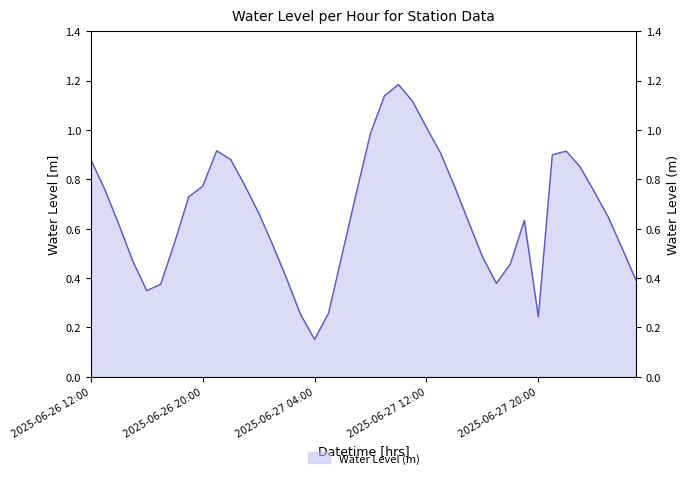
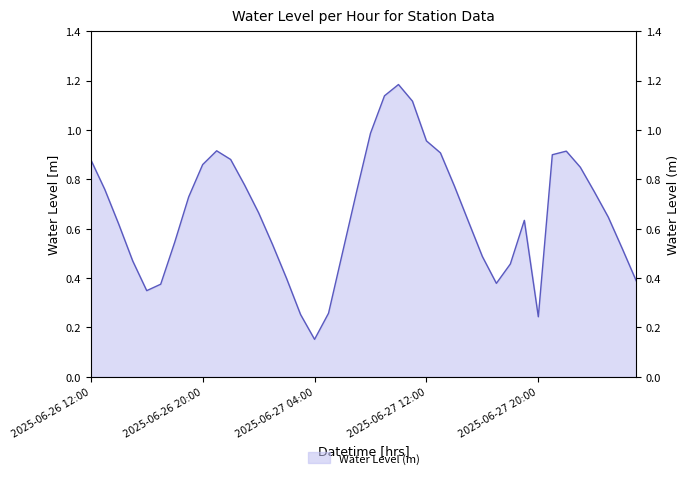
2025-06-26 20:00: 0.77 -> 0.86
2025-06-27 12:00: 1.01 -> 0.96
